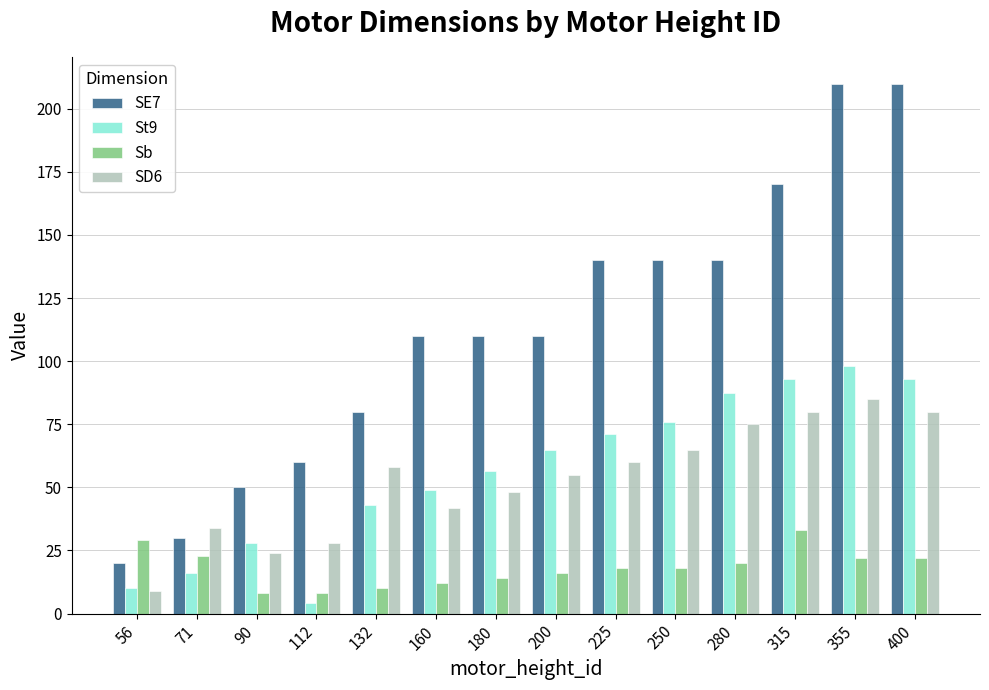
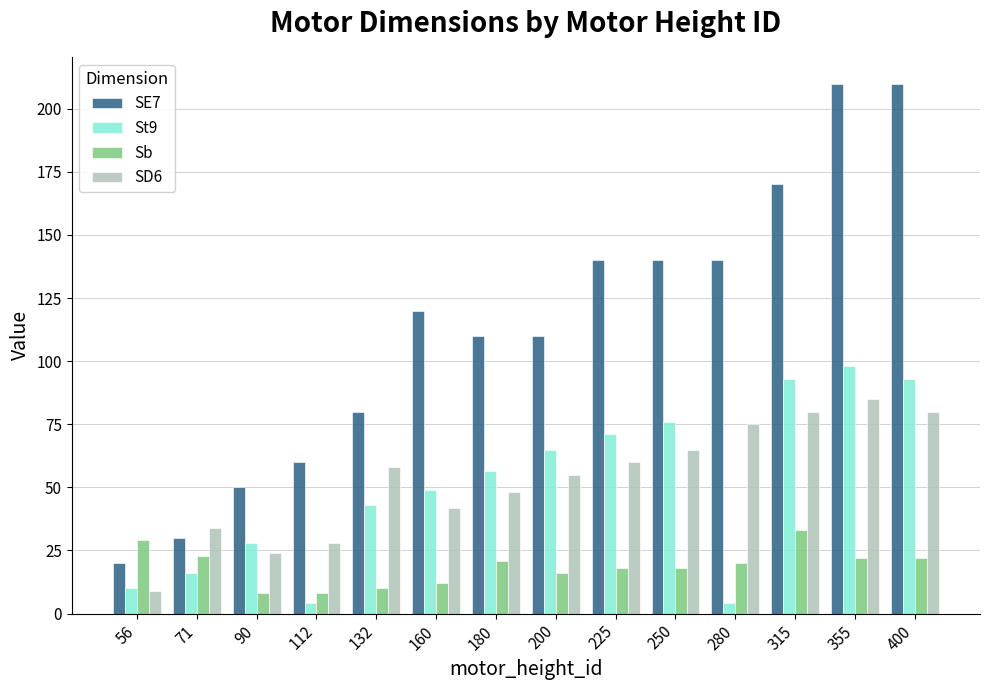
SE7, 160: 110 -> 120
Sb, 180: 14 -> 21
St9, 280: 88 -> 4
